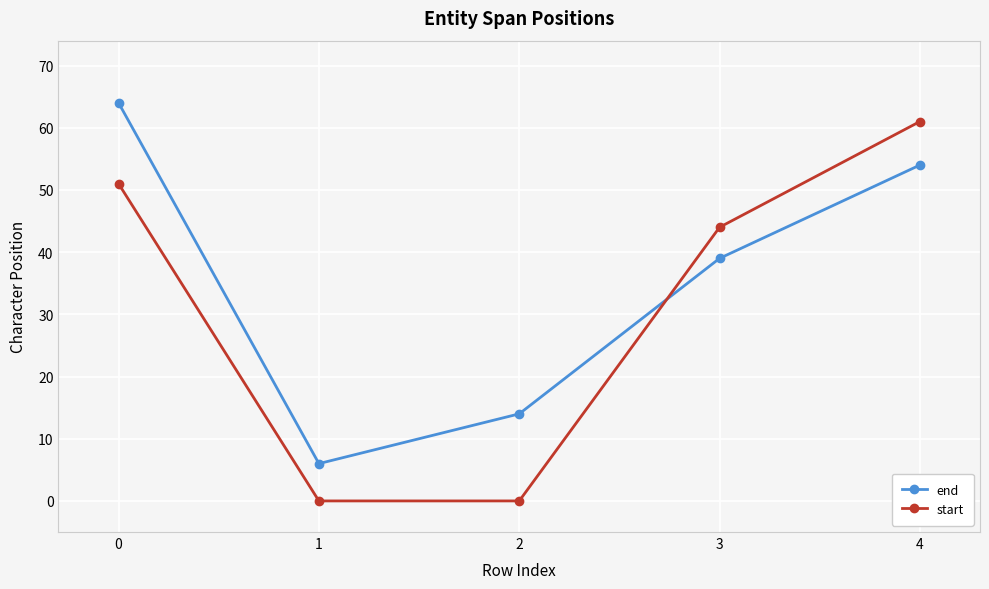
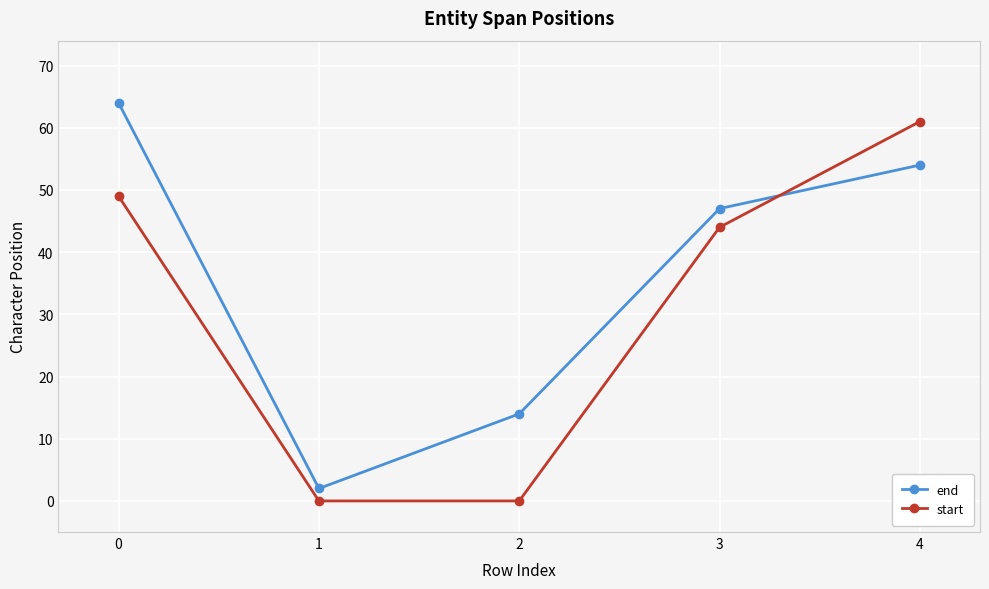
start, 0: 51 -> 49
end, 1: 6 -> 2
end, 3: 39 -> 47
